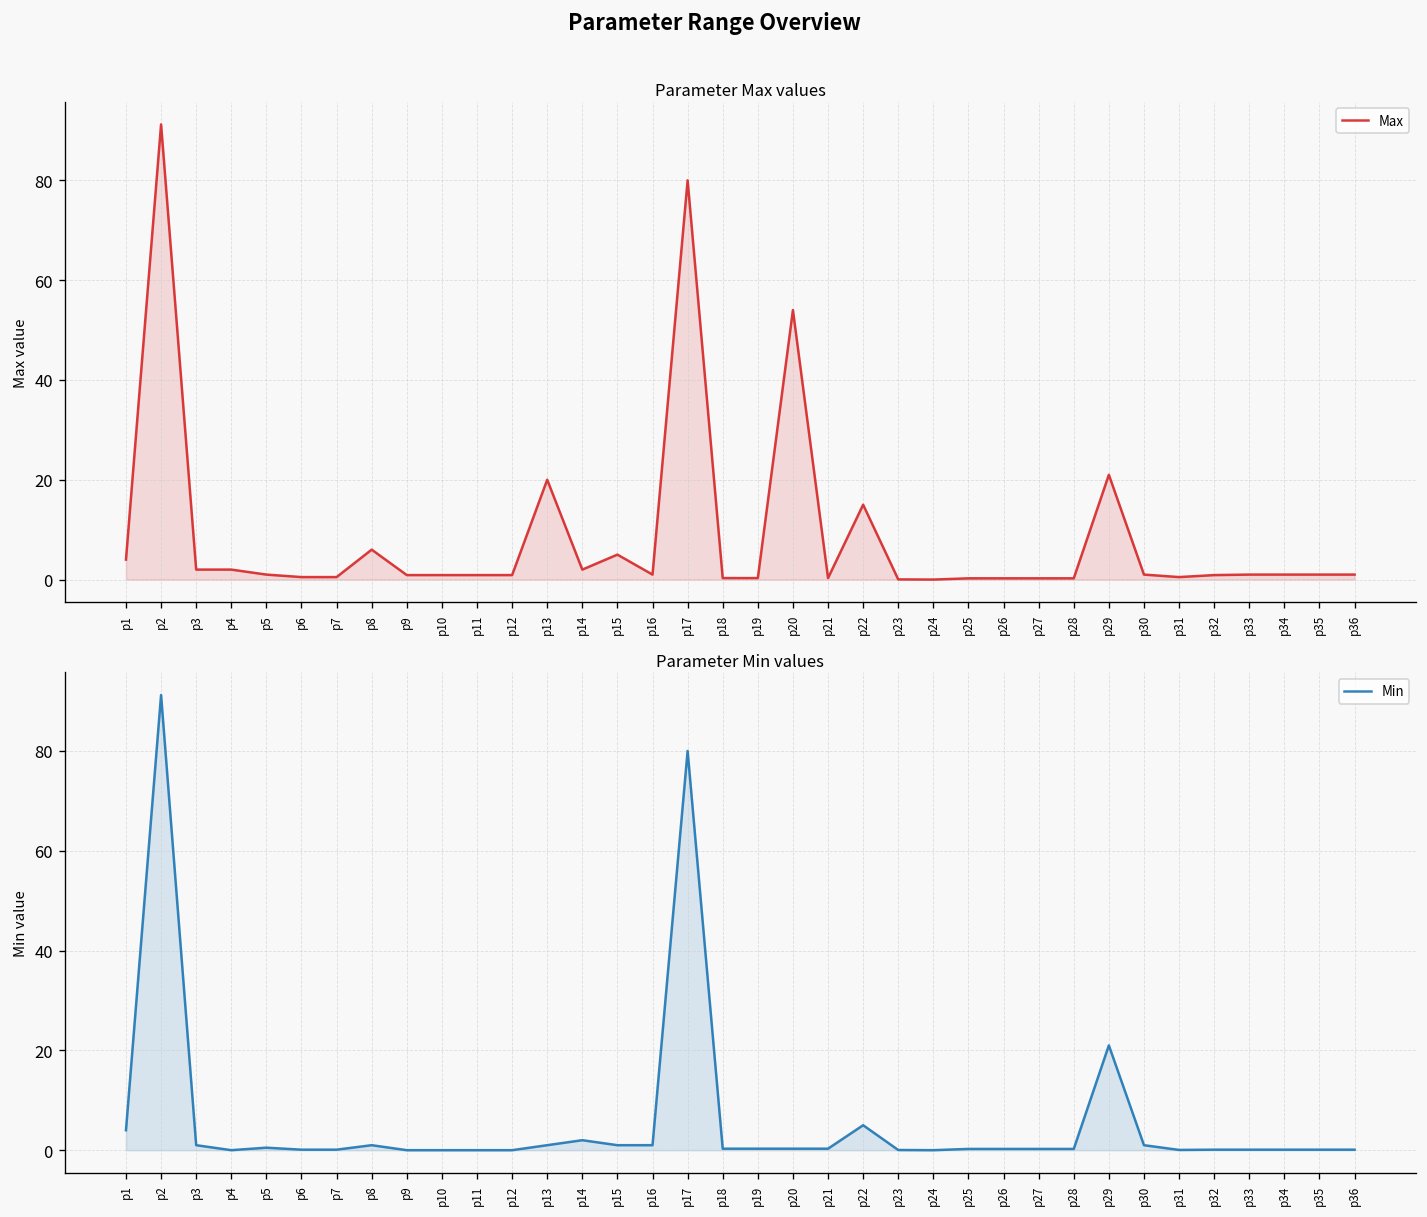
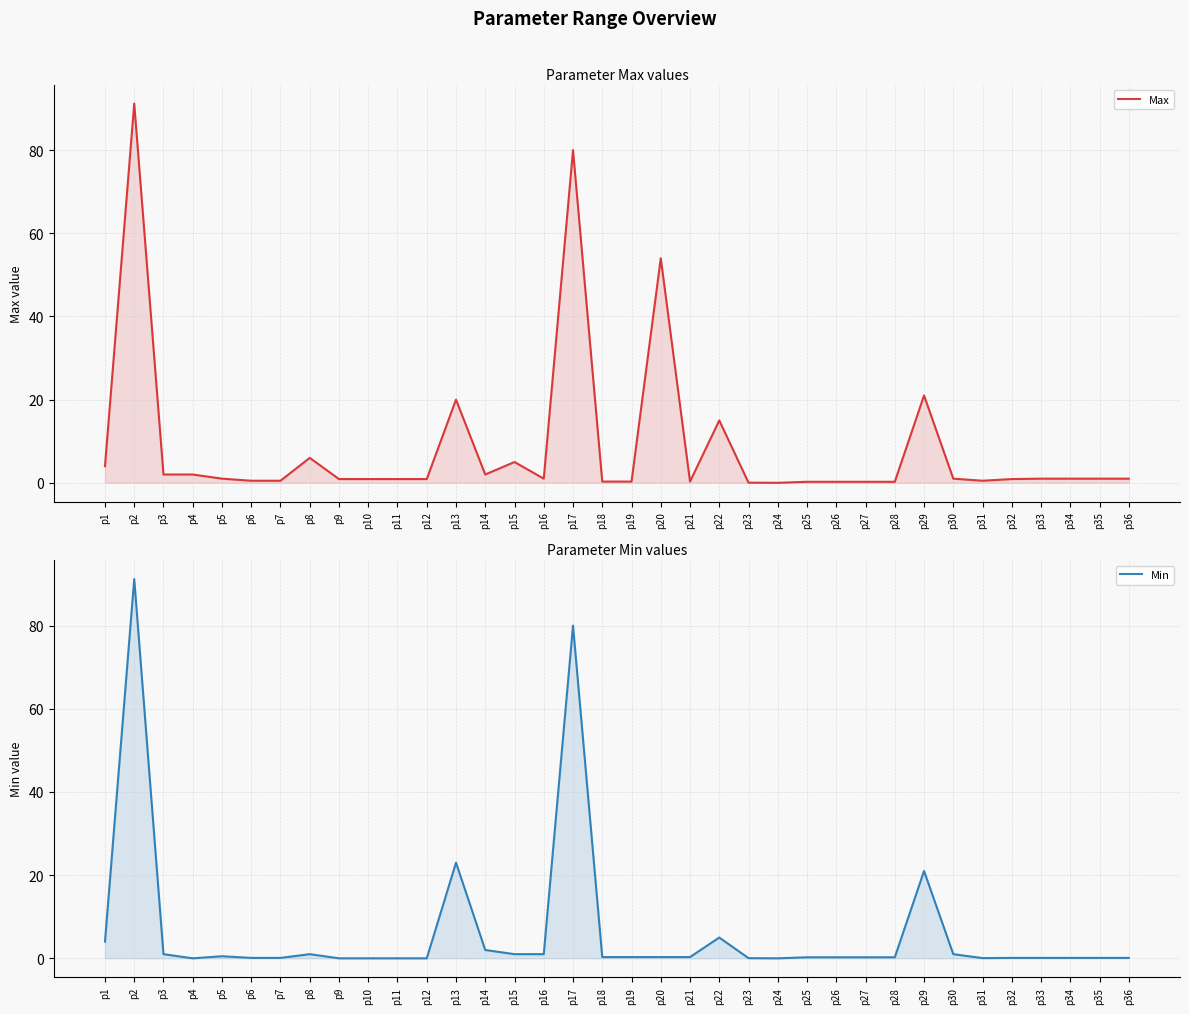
Parameter Min values, p13: 1 -> 23
